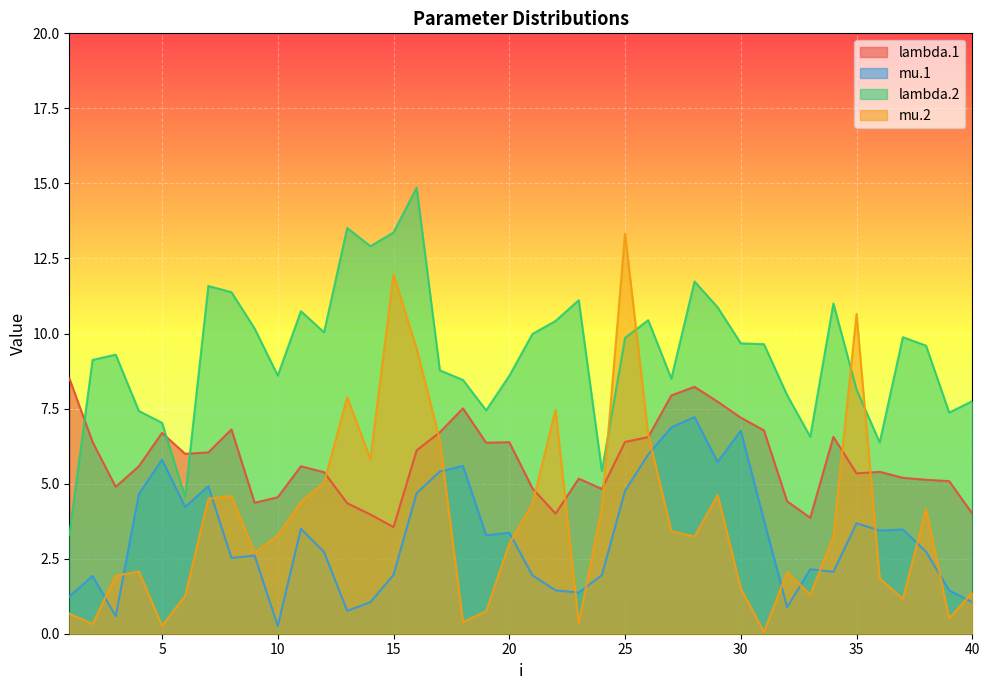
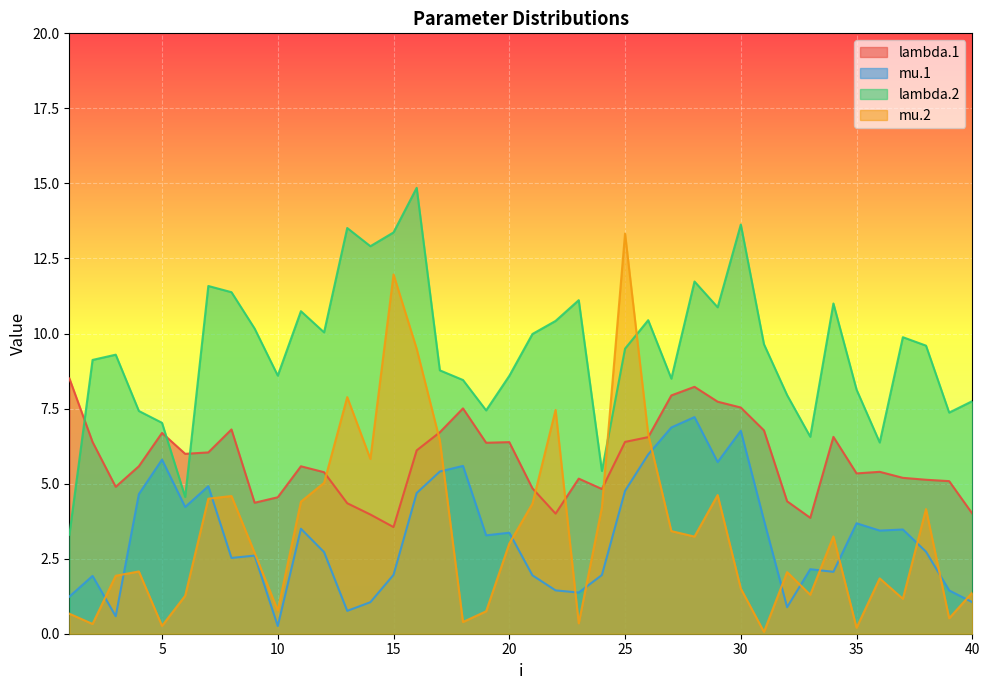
mu.2, 10: 3.3 -> 0.8
lambda.2, 25: 9.9 -> 9.5
lambda.1, 30: 7.2 -> 7.5
lambda.2, 30: 9.7 -> 13.6
mu.2, 35: 10.7 -> 0.2
